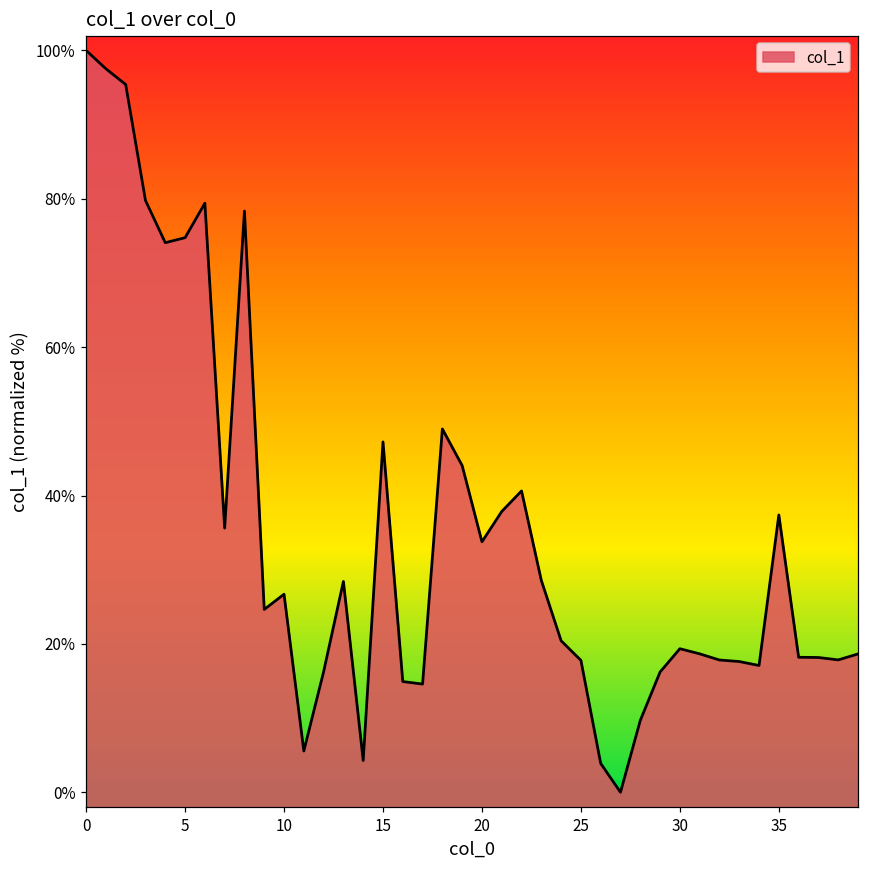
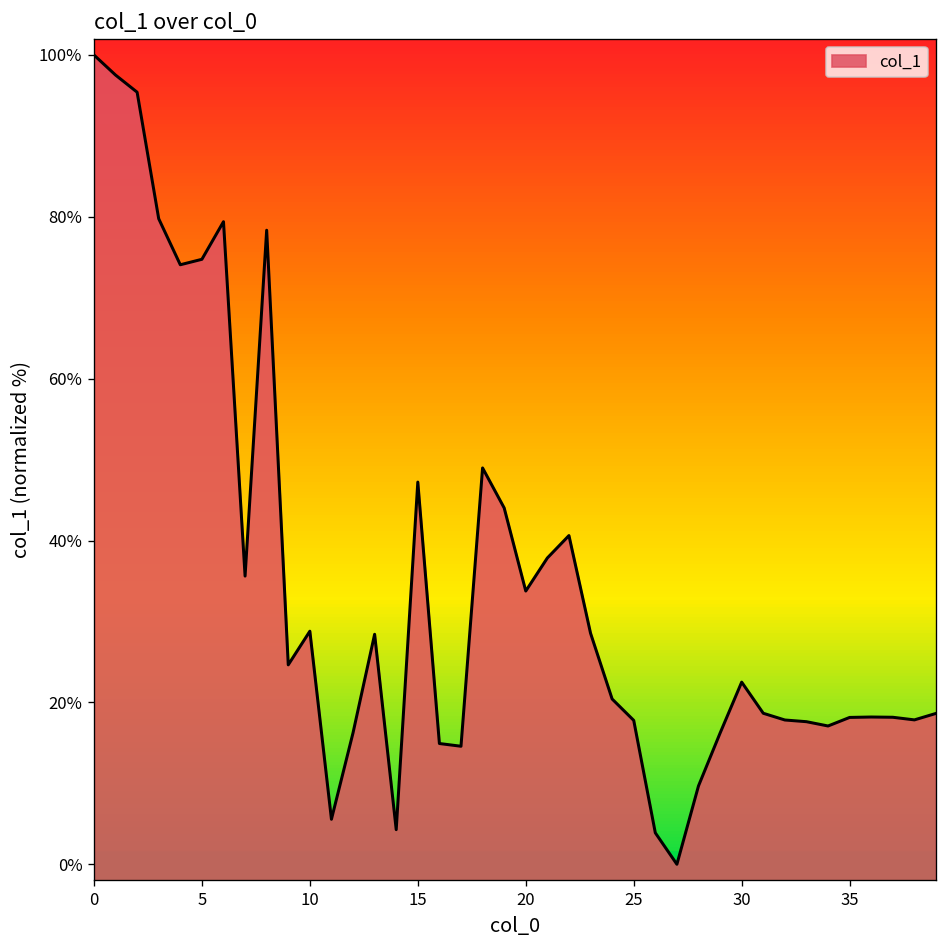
10: 27% -> 29%
30: 19% -> 23%
35: 37% -> 18%
